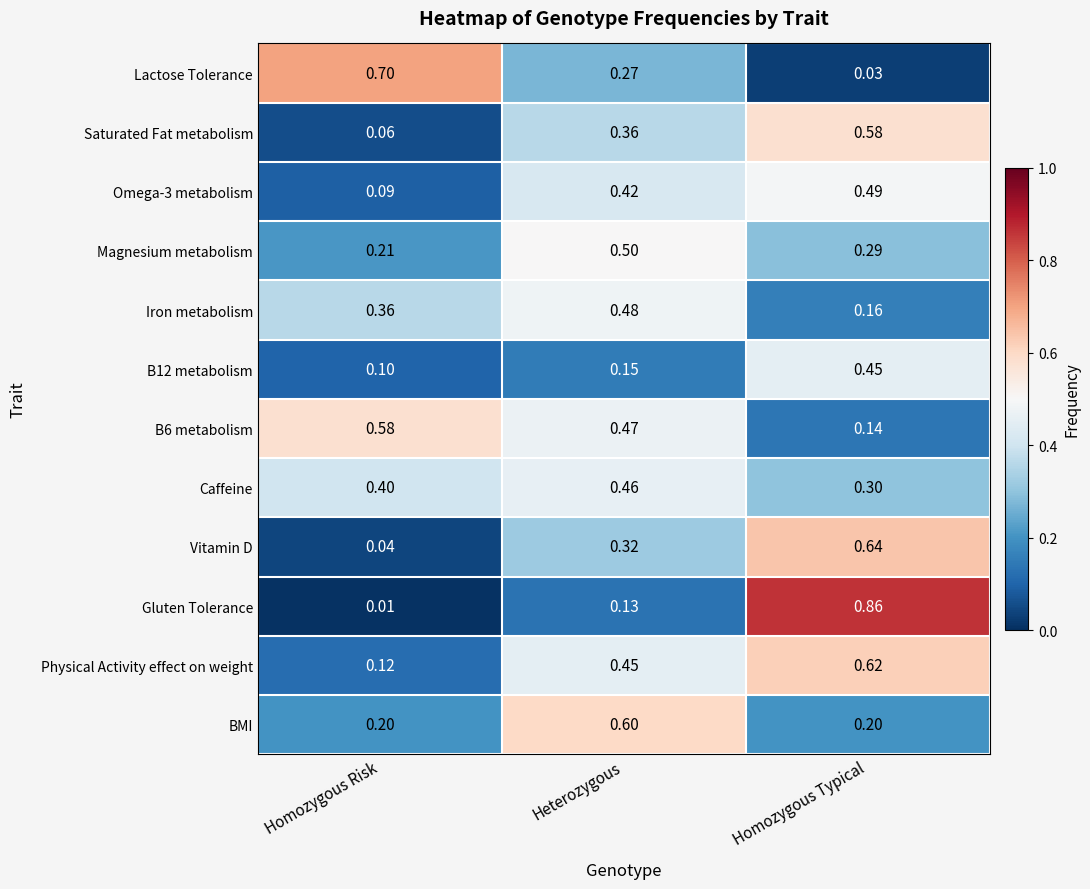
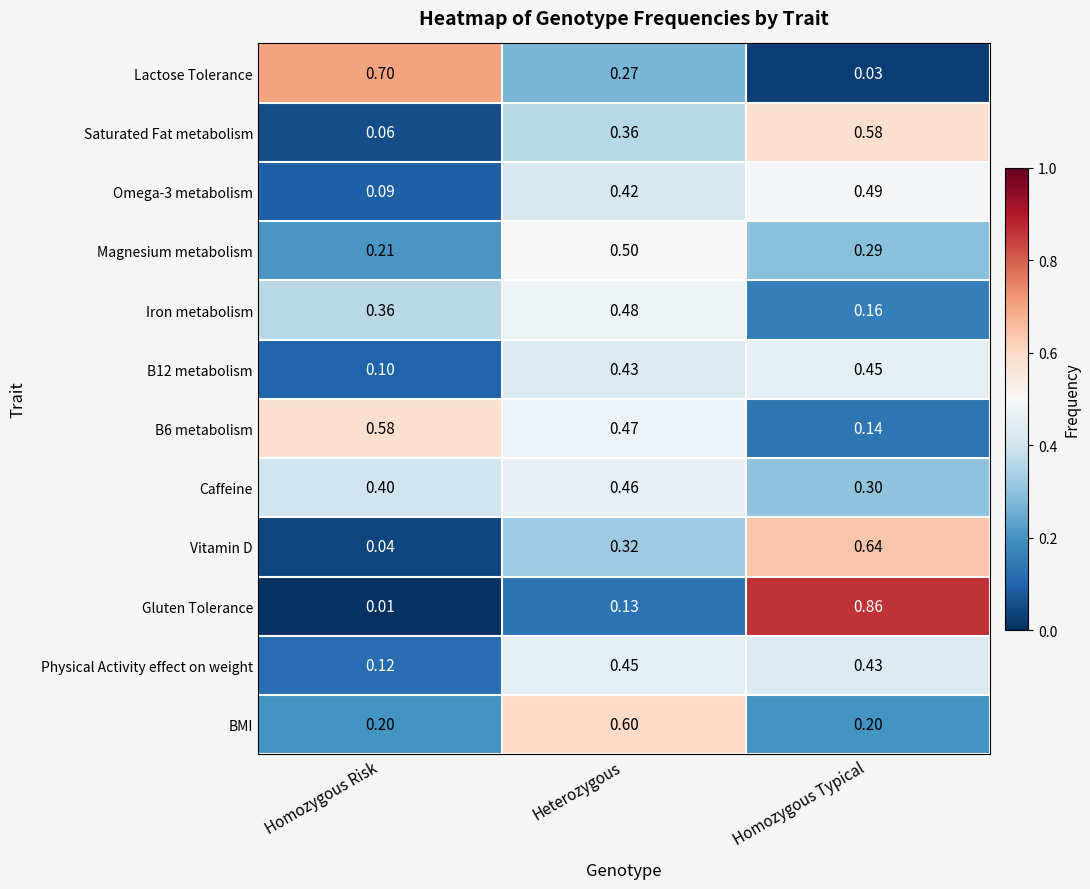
B12 metabolism, Heterozygous: 0.15 -> 0.43
Physical Activity effect on weight, Homozygous Typical: 0.62 -> 0.43
